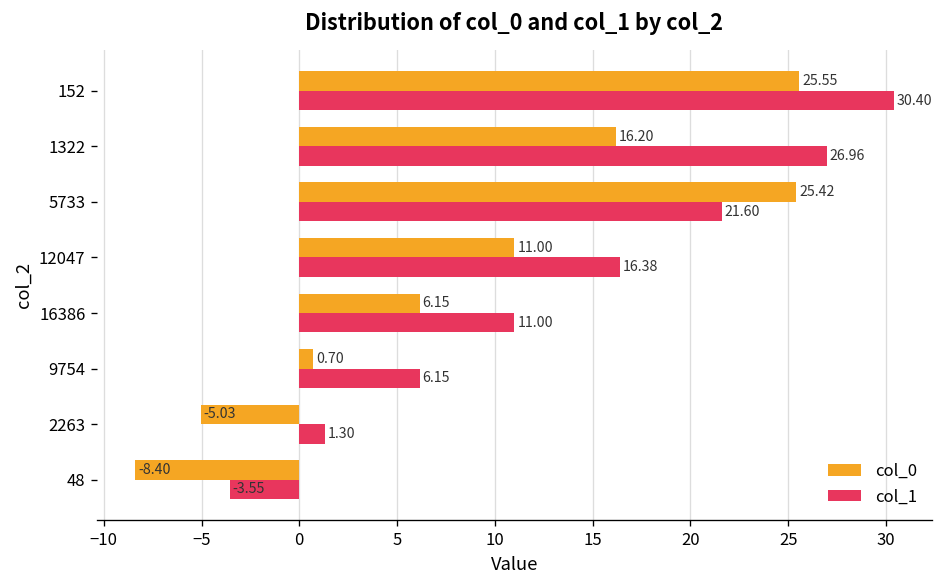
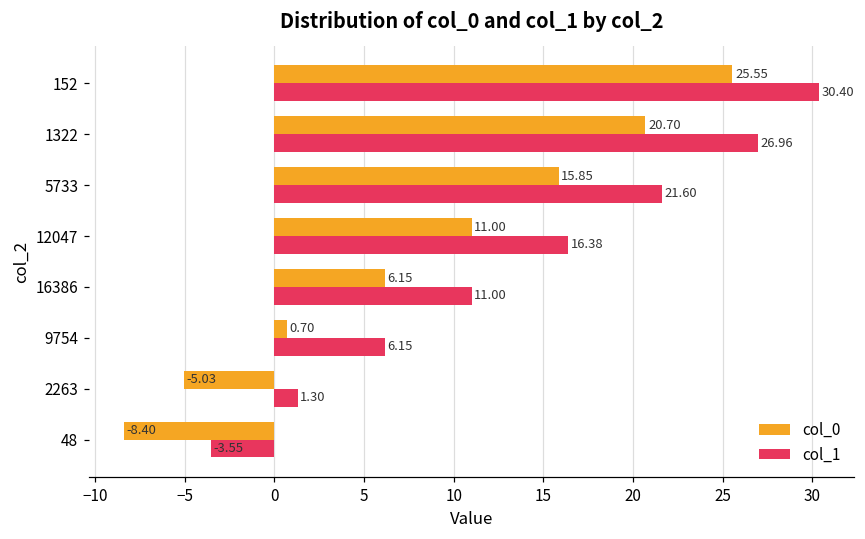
col_0, 1322: 16.20 -> 20.70
col_0, 5733: 25.42 -> 15.85
